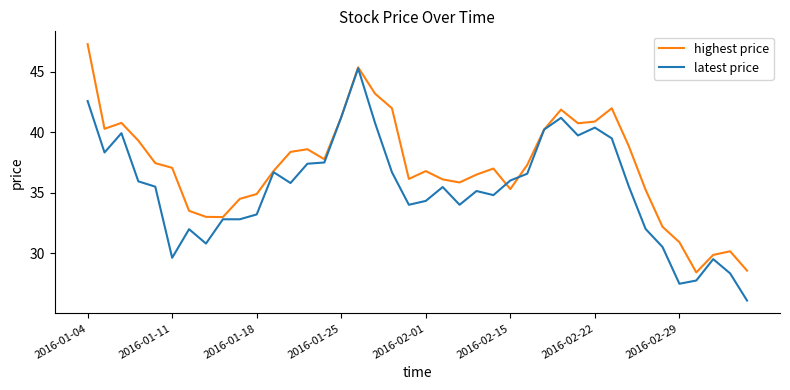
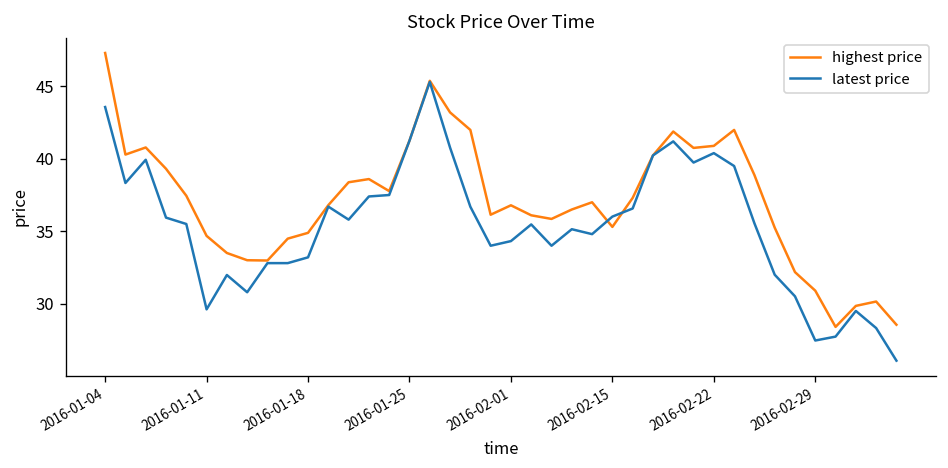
latest price, 2016-01-04: 42.6 -> 43.6
highest price, 2016-01-11: 37.1 -> 34.7
